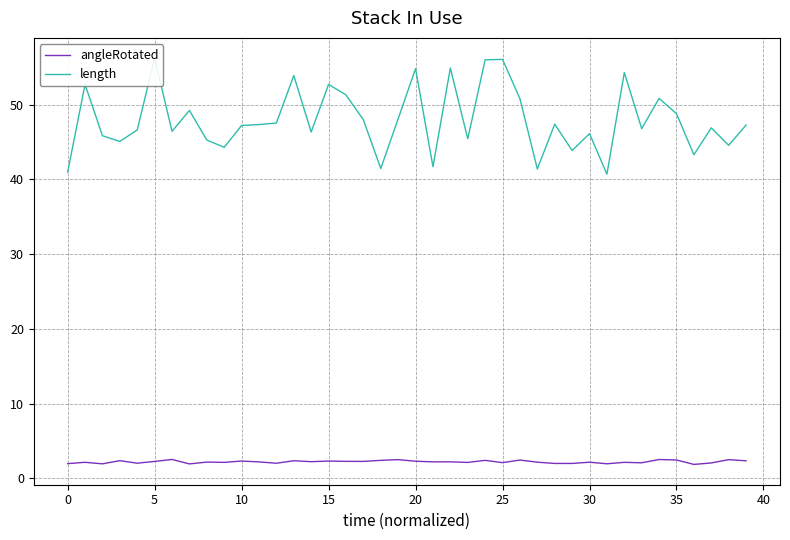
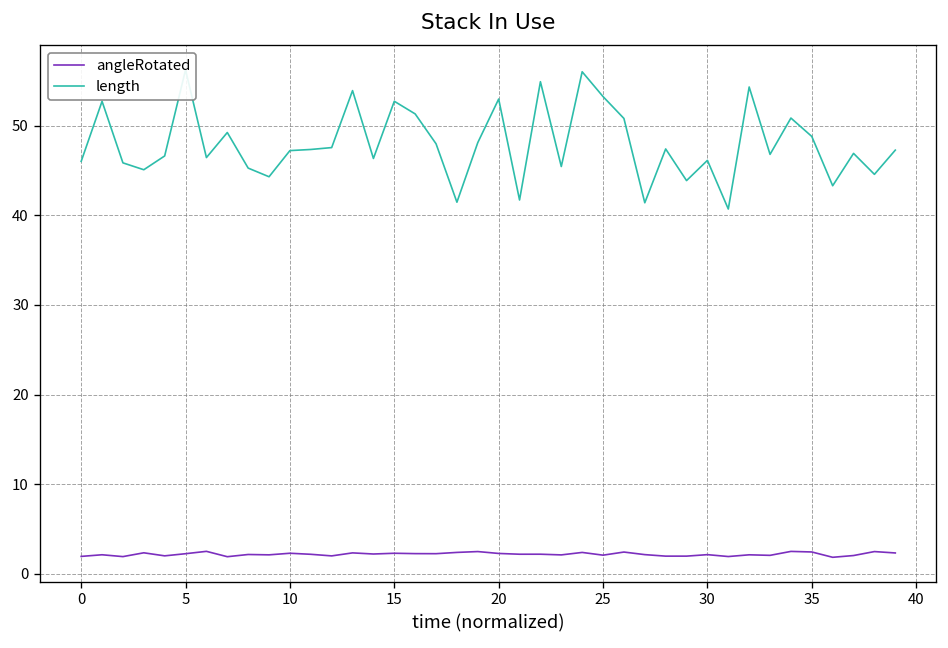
length, 0: 41 -> 46
length, 20: 55 -> 53
length, 25: 56 -> 53
